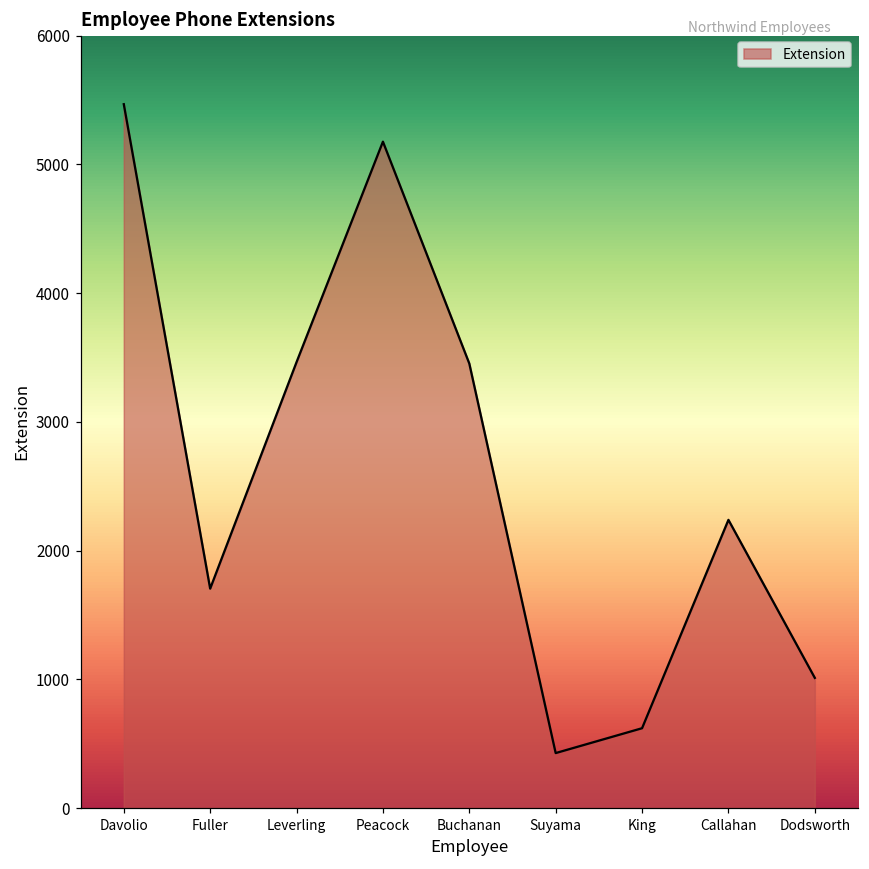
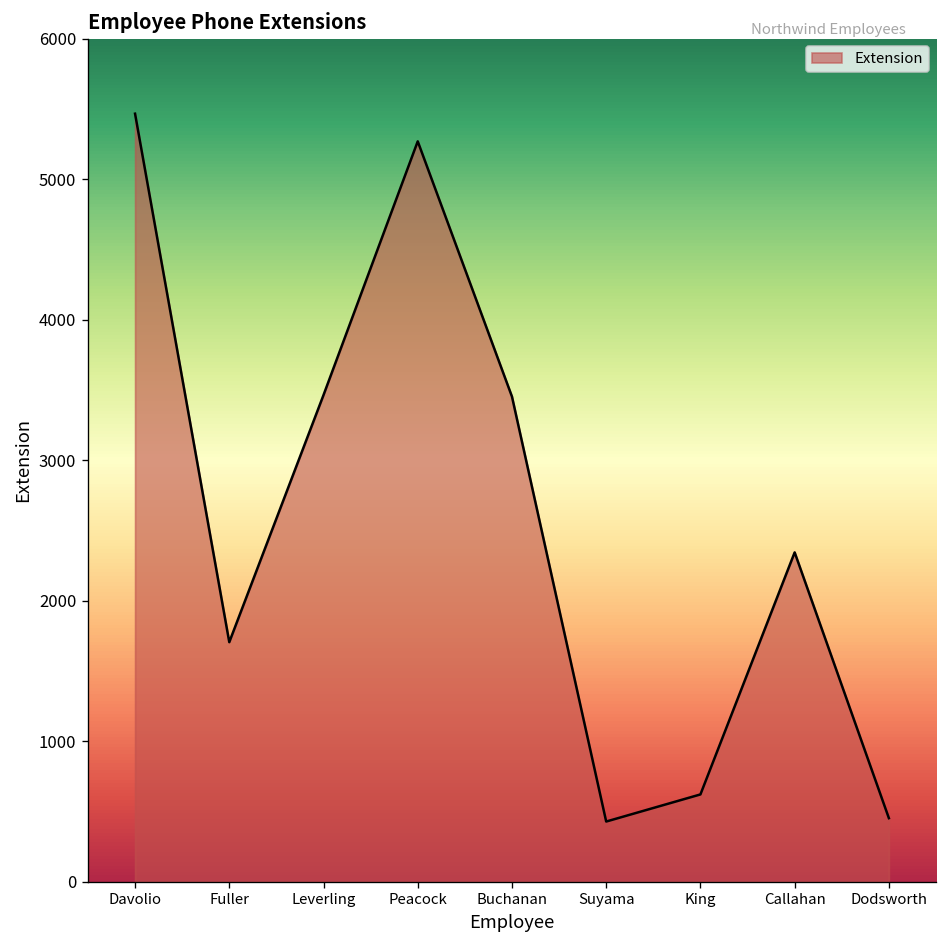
Peacock: 5180 -> 5270
Callahan: 2240 -> 2340
Dodsworth: 1010 -> 450
